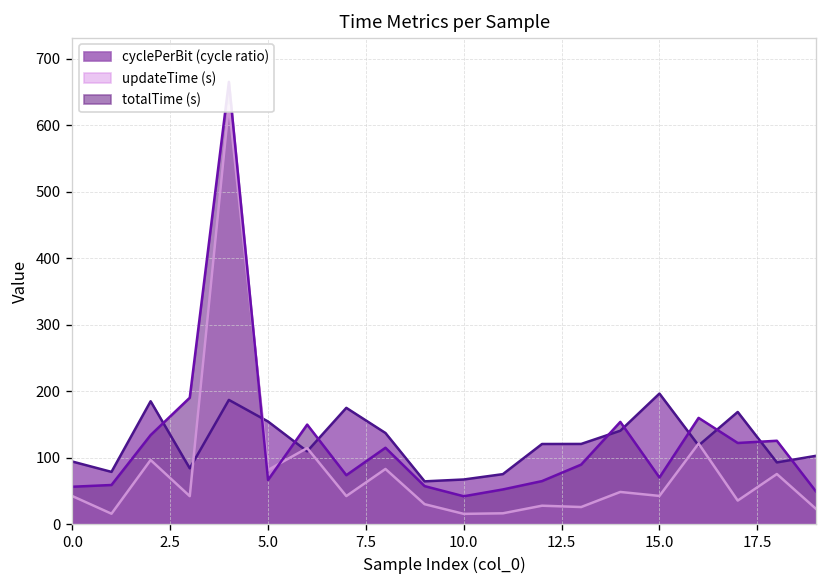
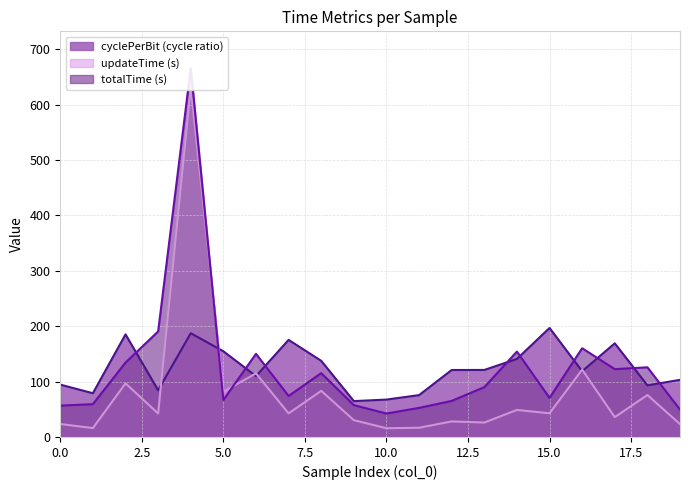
updateTime (s), 0.0: 40 -> 20
